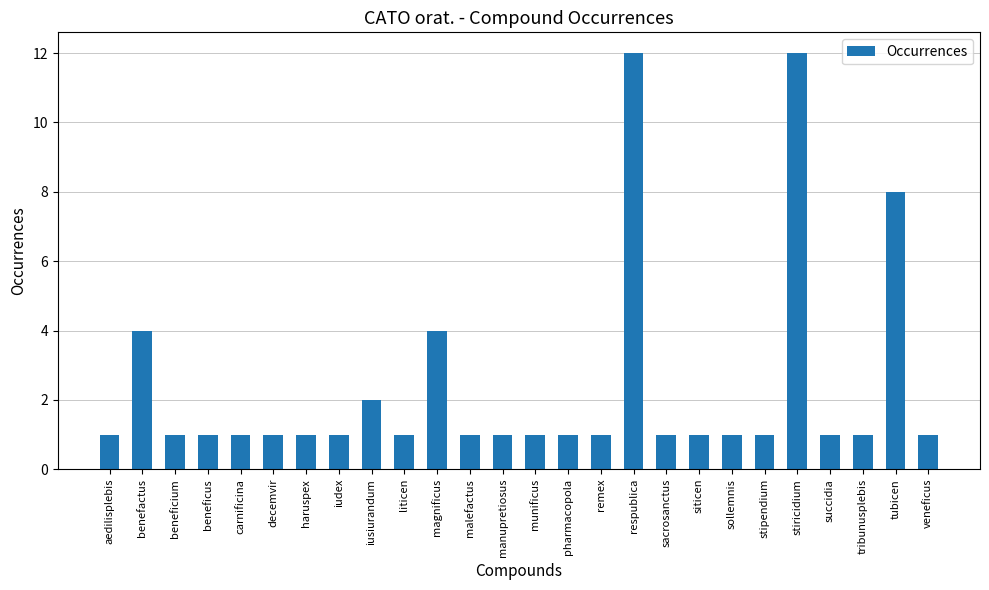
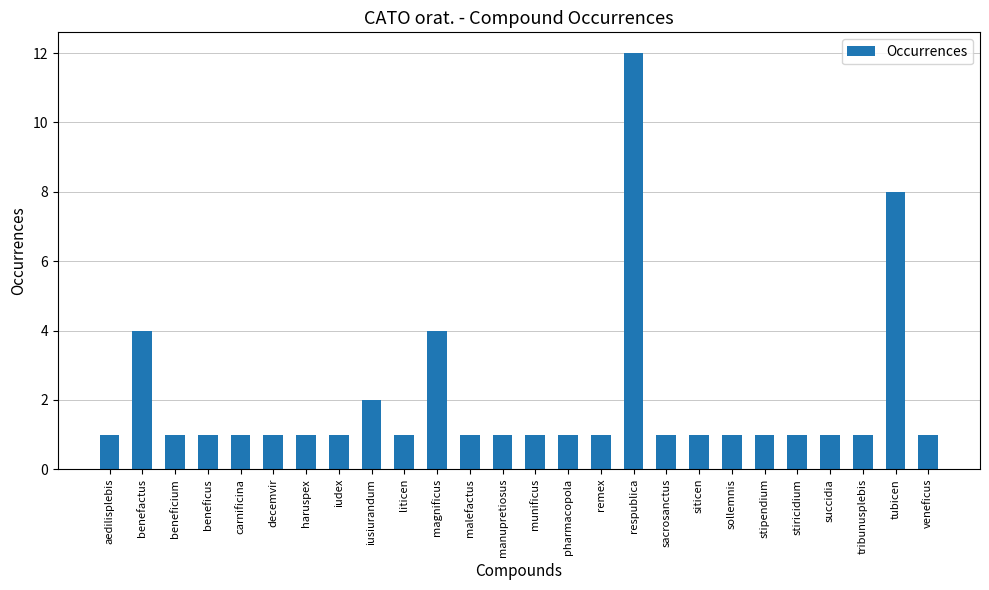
stiricidium: 12 -> 1
